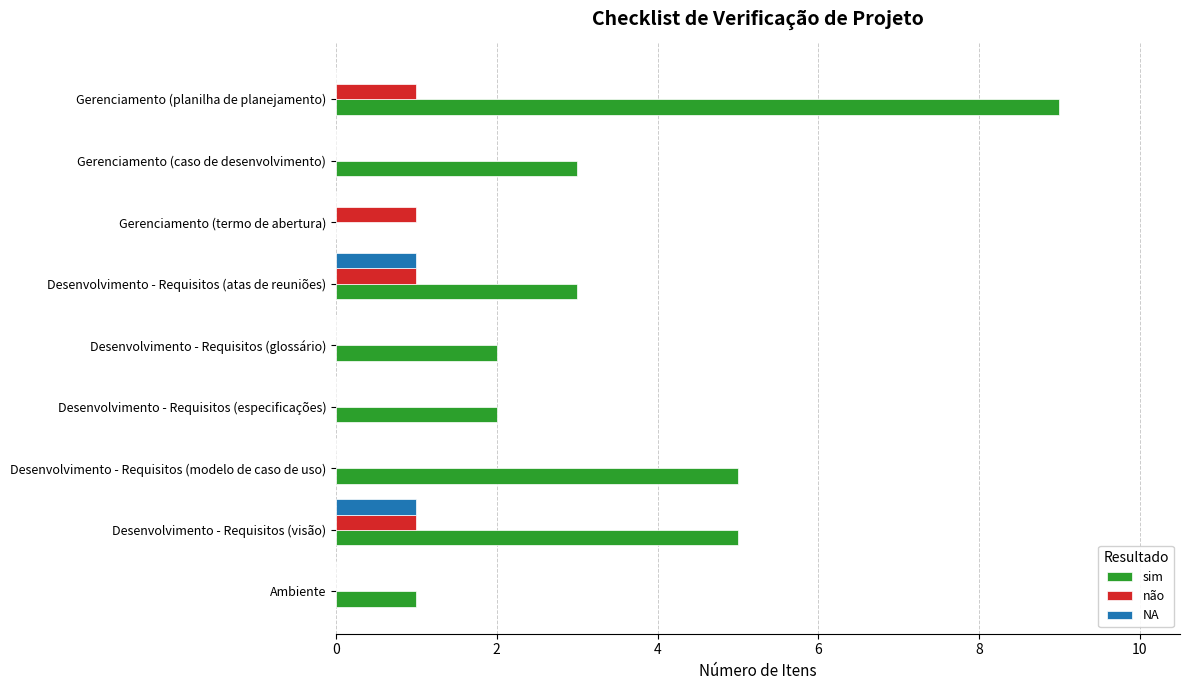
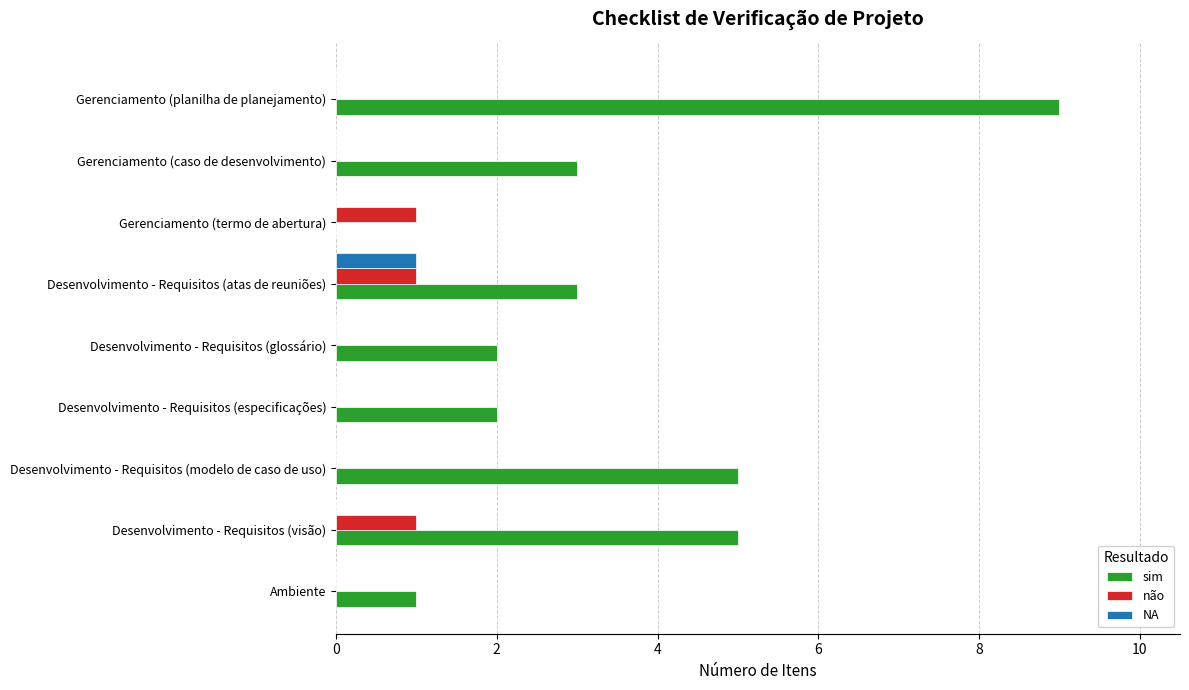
não, Gerenciamento (planilha de planejamento): 1 -> 0
NA, Desenvolvimento - Requisitos (visão): 1 -> 0
